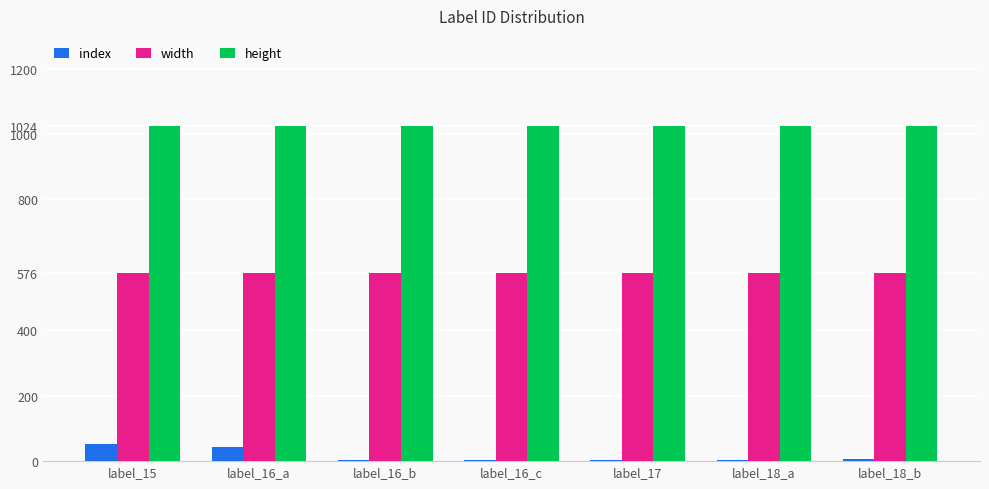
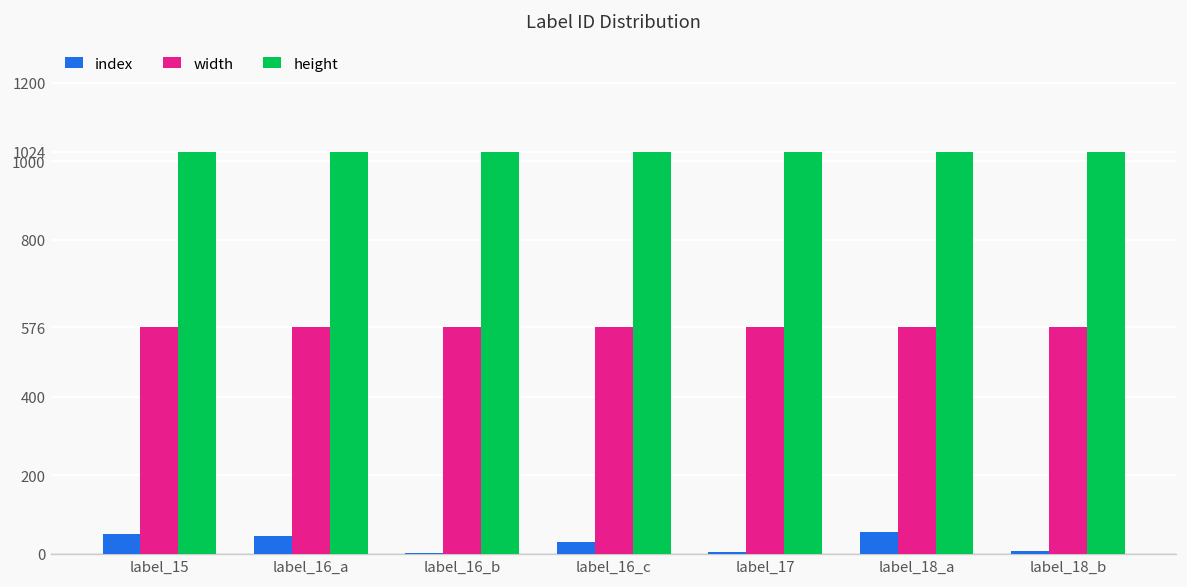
index, label_16_c: 0 -> 30
index, label_18_a: 10 -> 50
